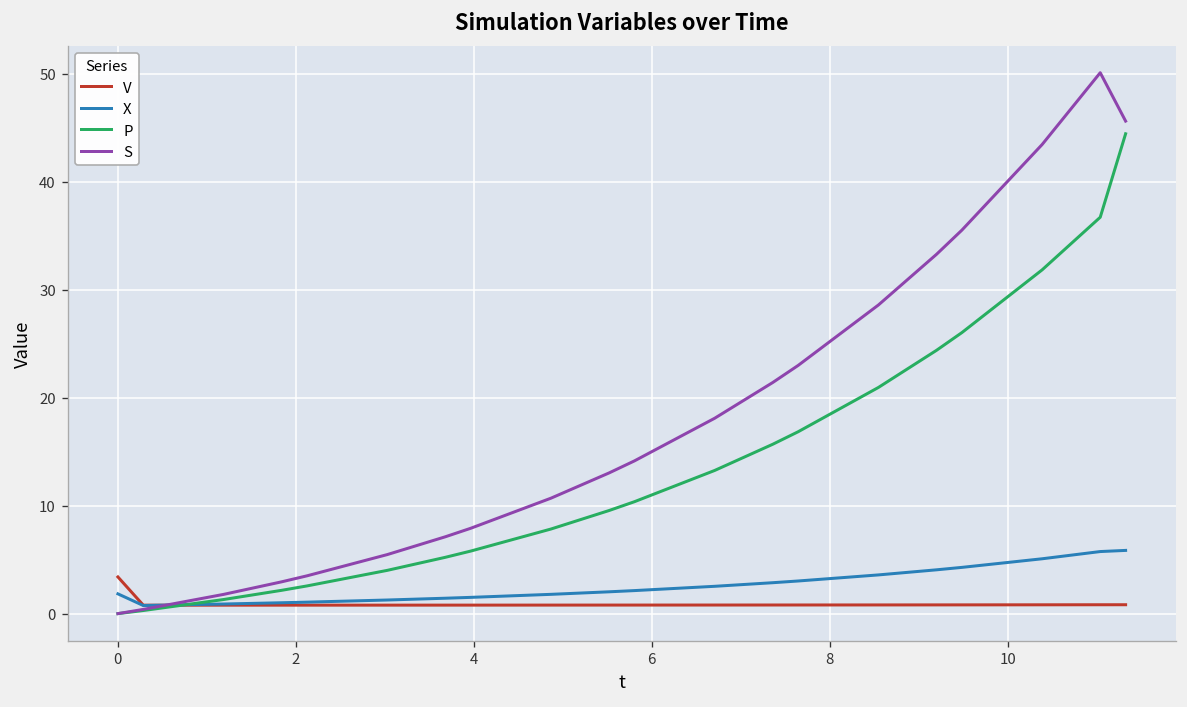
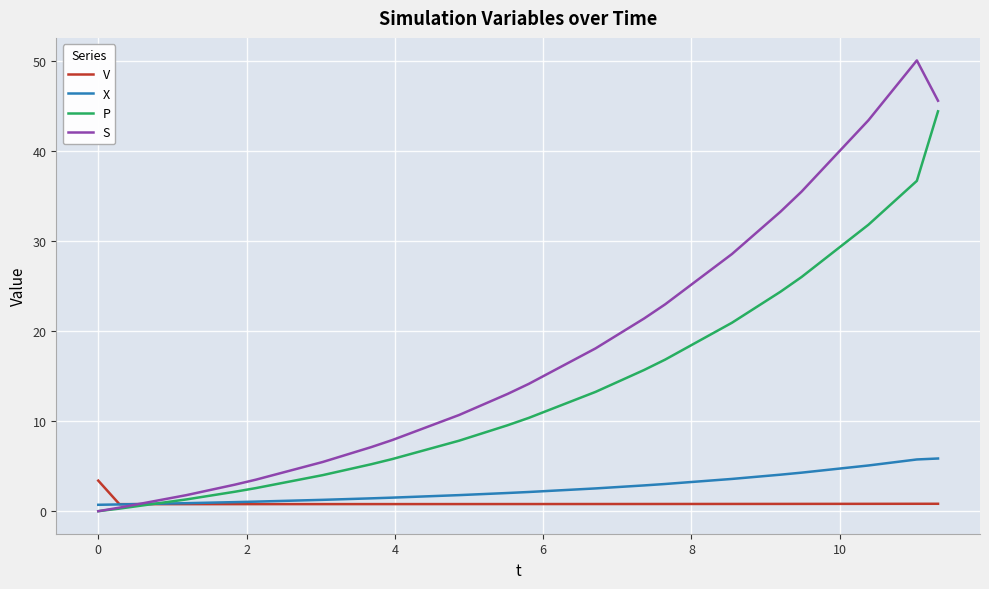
X, 0: 2 -> 1
